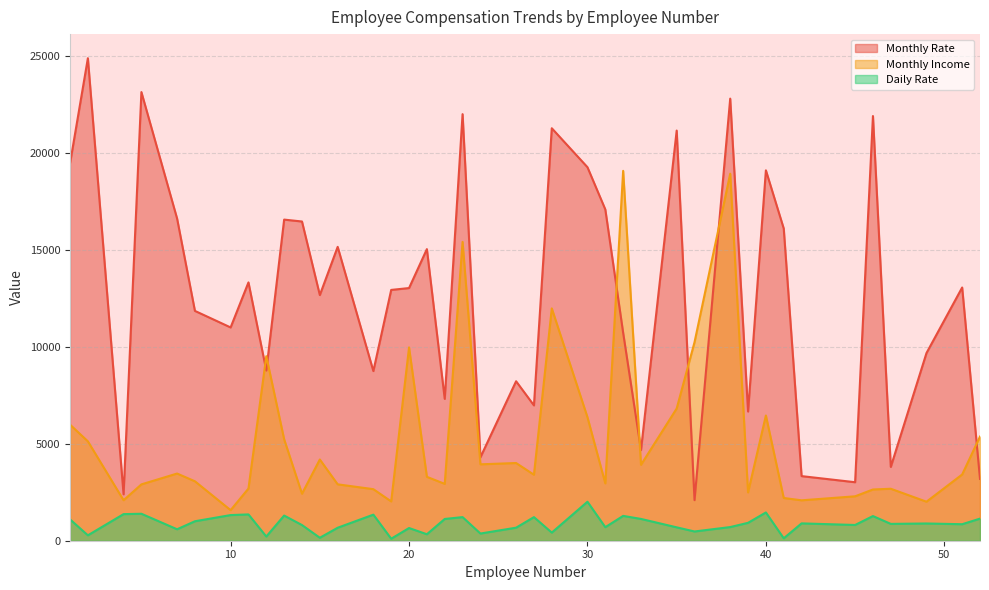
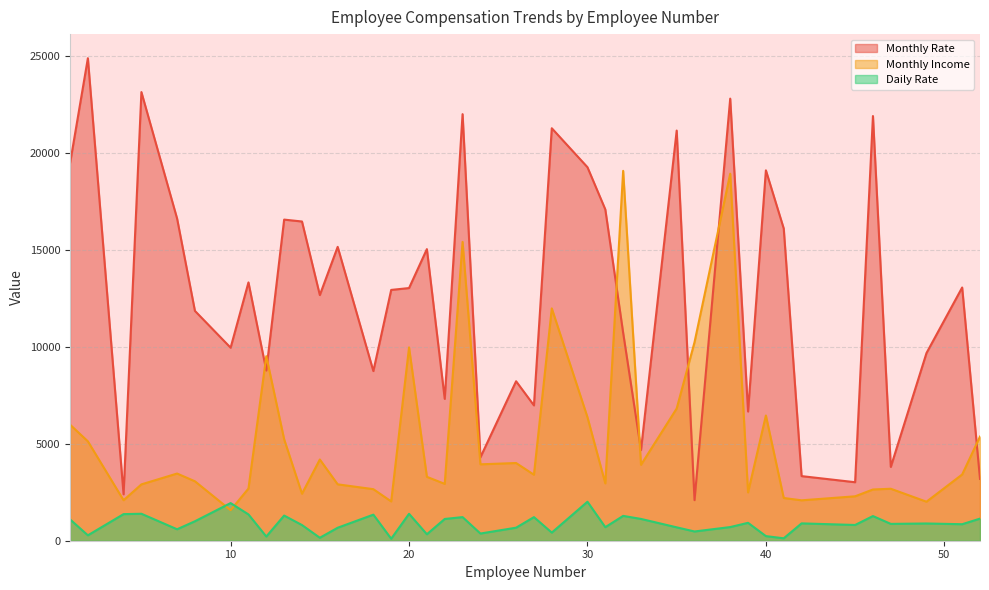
Monthly Rate, 10: 11000 -> 10000
Daily Rate, 10: 1300 -> 1900
Daily Rate, 20: 700 -> 1400
Daily Rate, 40: 1500 -> 200
